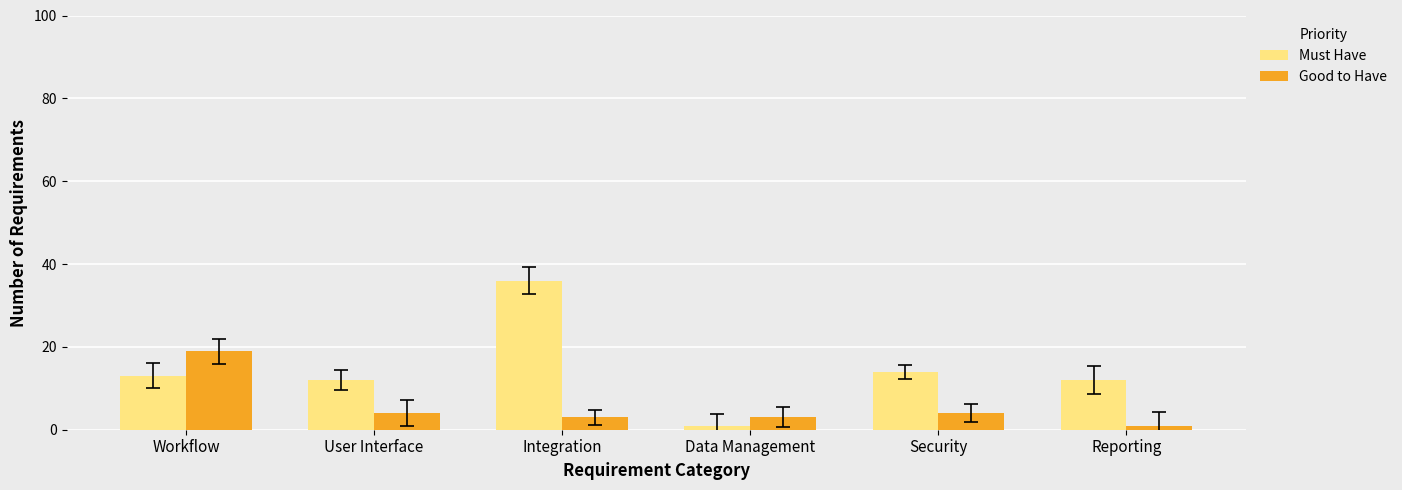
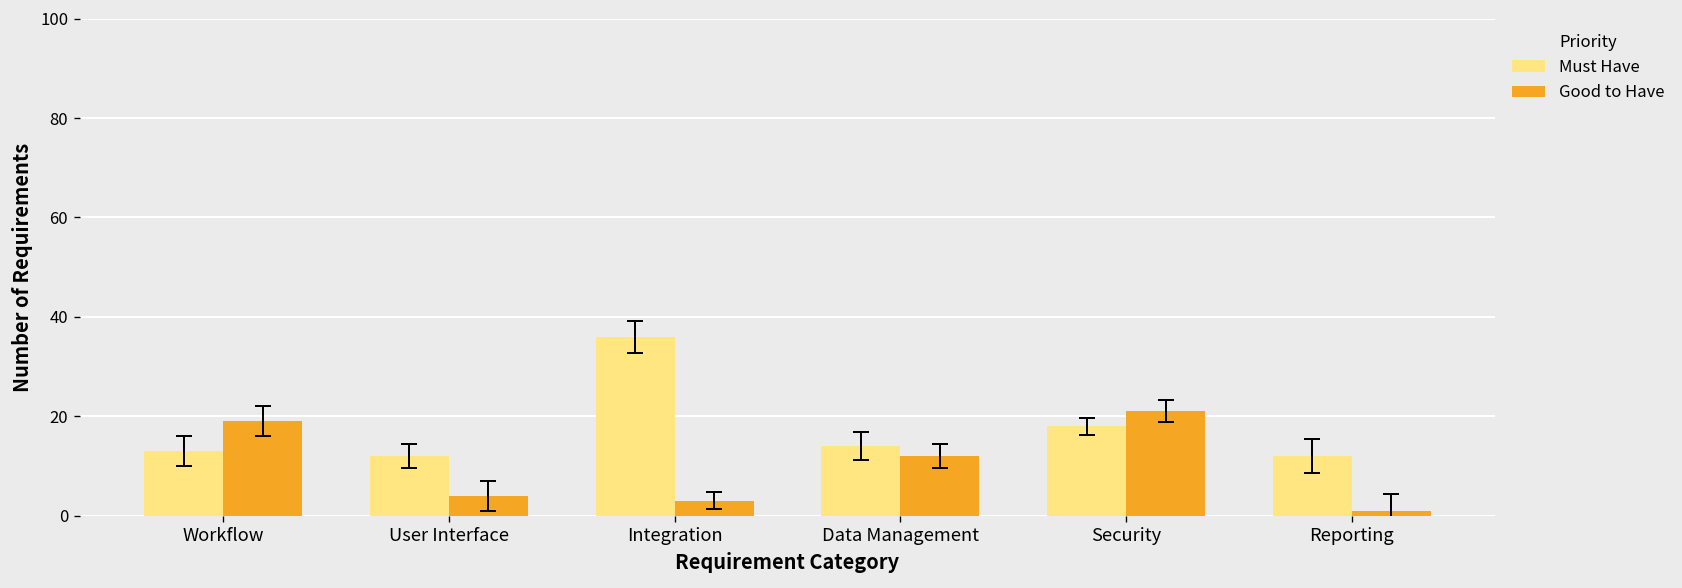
Must Have, Data Management: 1 -> 14
Good to Have, Data Management: 3 -> 12
Must Have, Security: 14 -> 18
Good to Have, Security: 4 -> 21
